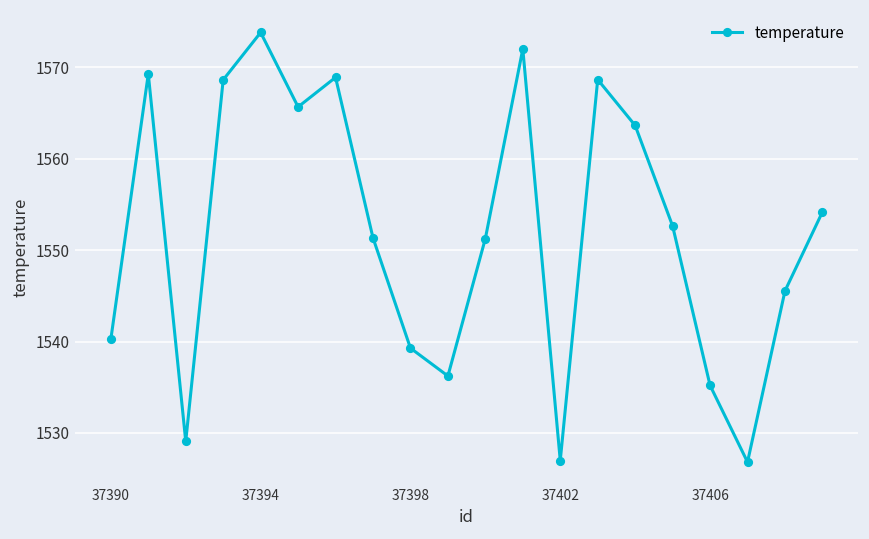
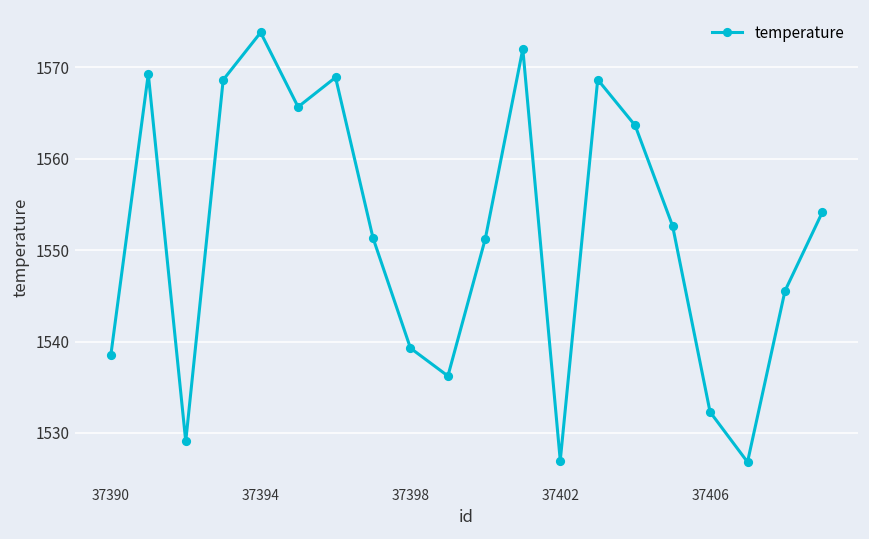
37390: 1540 -> 1539
37406: 1535 -> 1532
